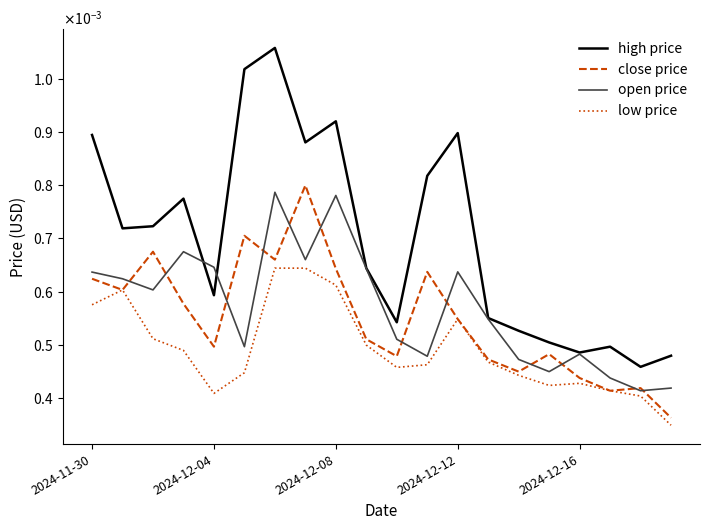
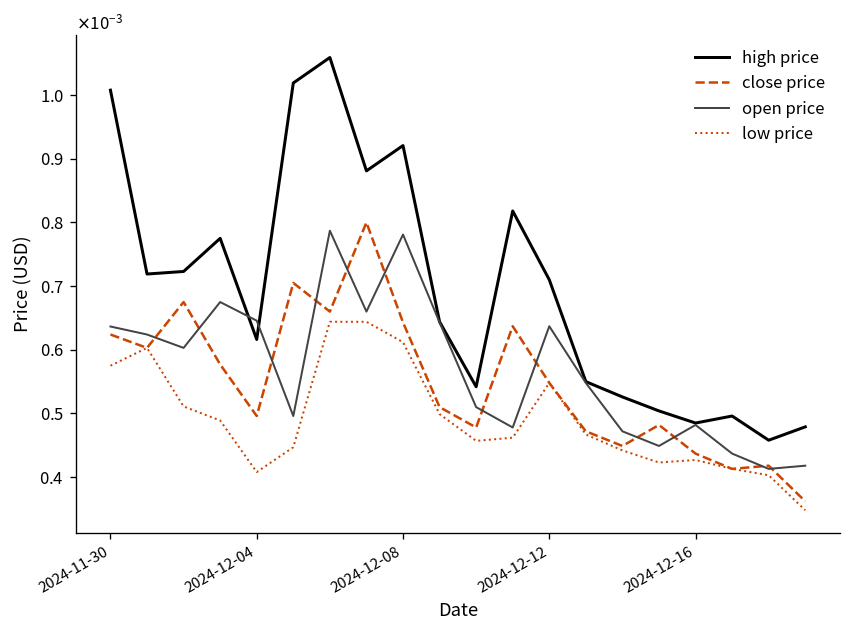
high price, 2024-11-30: 0.00090 -> 0.00101
high price, 2024-12-04: 0.00059 -> 0.00062
high price, 2024-12-12: 0.00090 -> 0.00071
